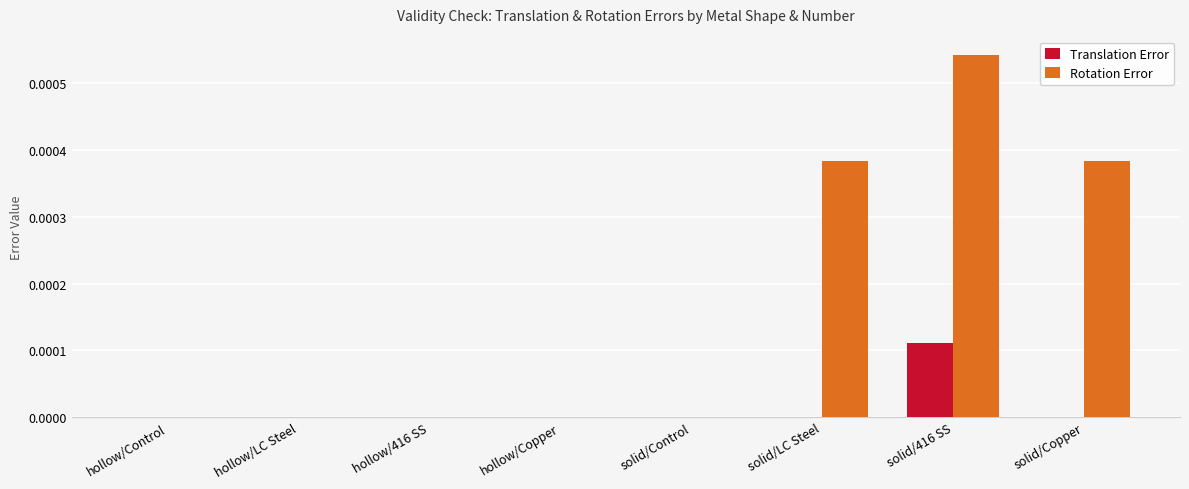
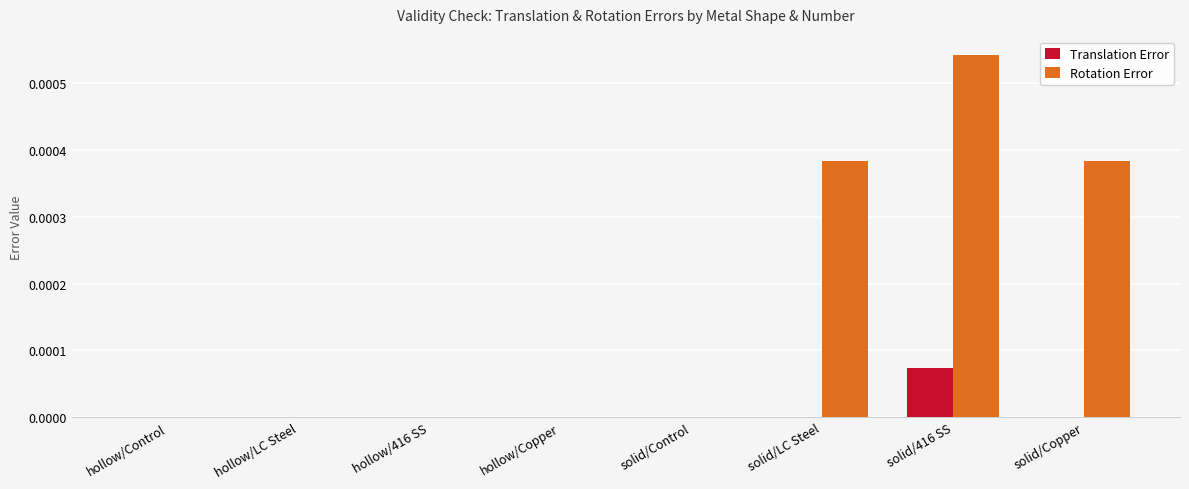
Translation Error, solid/416 SS: 0.00011 -> 0.00007
